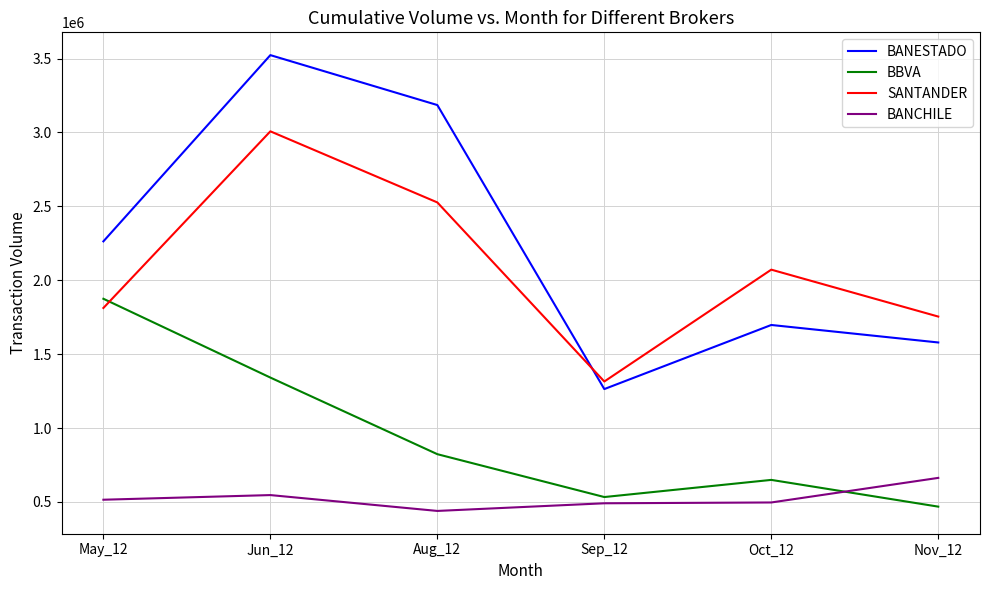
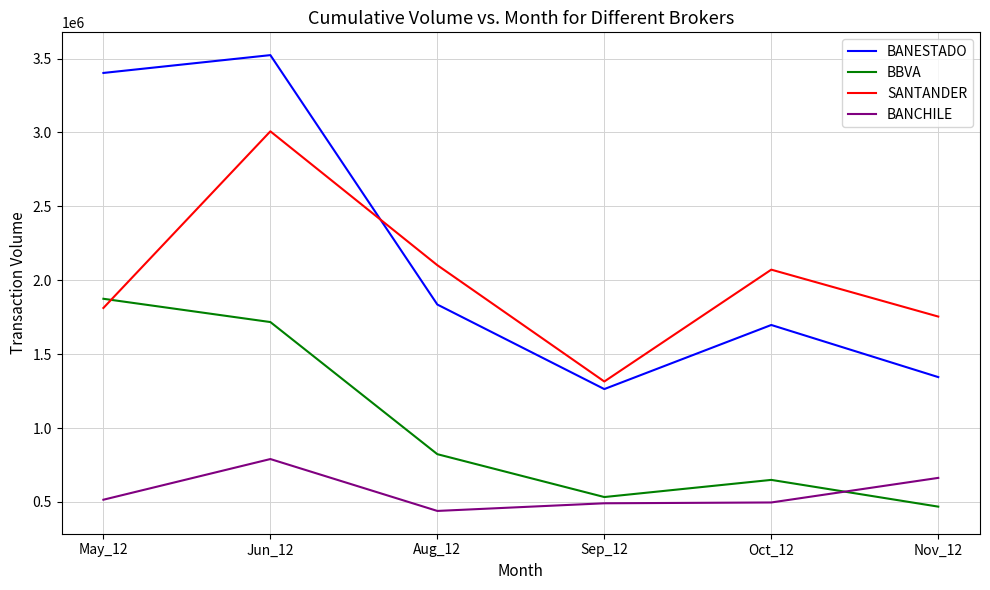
BANESTADO, May_12: 2260000 -> 3400000
BBVA, Jun_12: 1340000 -> 1720000
BANCHILE, Jun_12: 550000 -> 790000
BANESTADO, Aug_12: 3190000 -> 1840000
SANTANDER, Aug_12: 2530000 -> 2100000
BANESTADO, Nov_12: 1580000 -> 1340000
